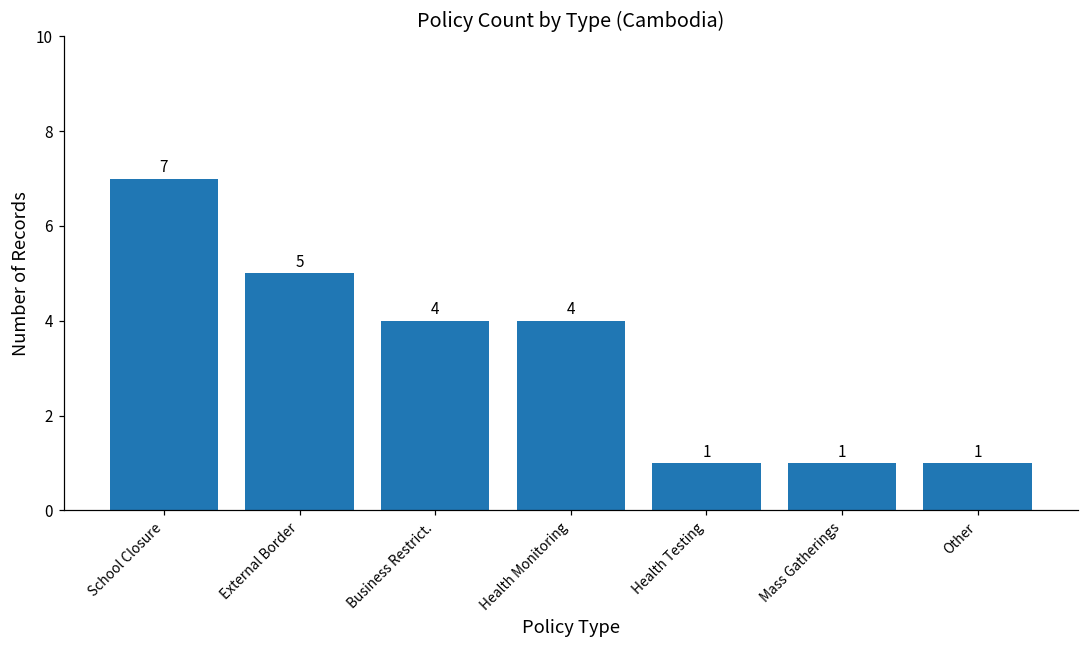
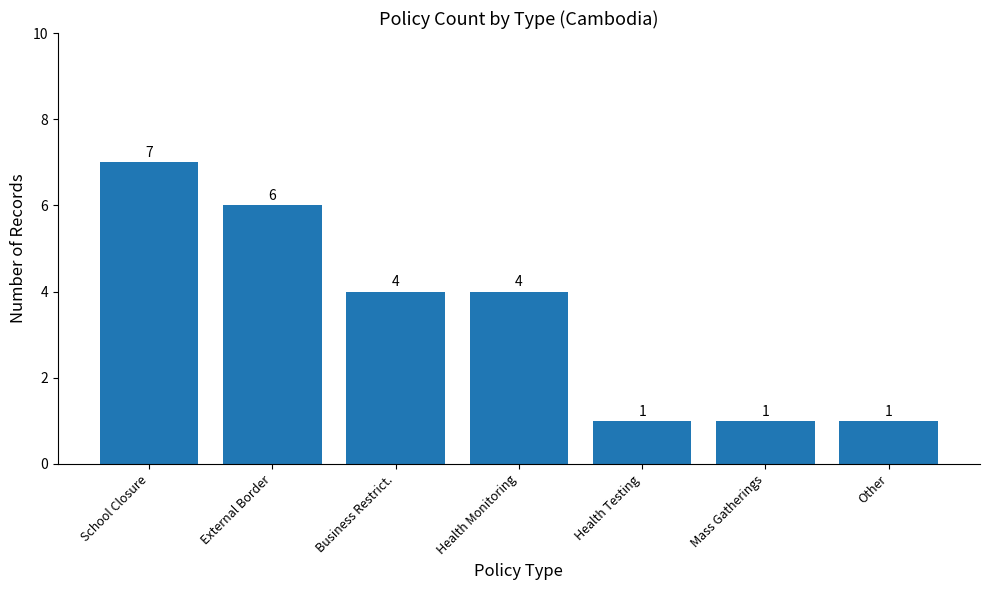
External Border: 5 -> 6
